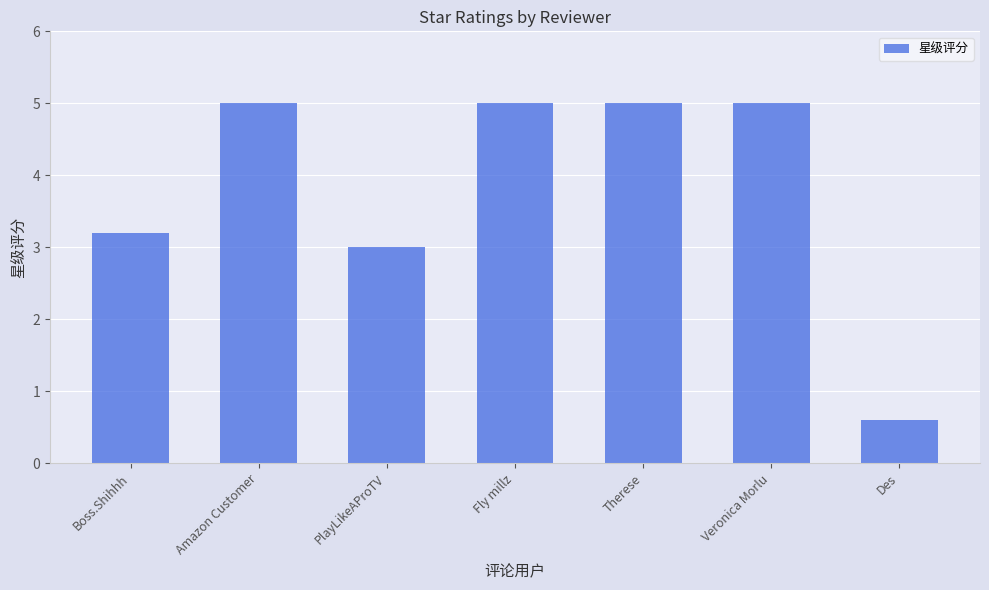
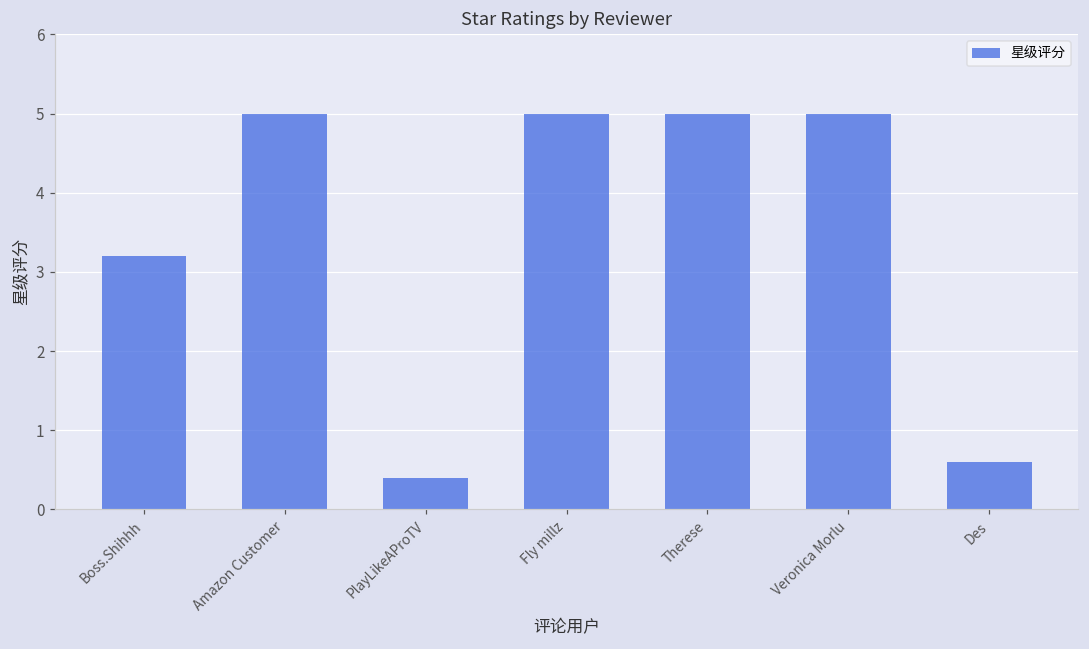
PlayLikeAProTV: 3.0 -> 0.4
